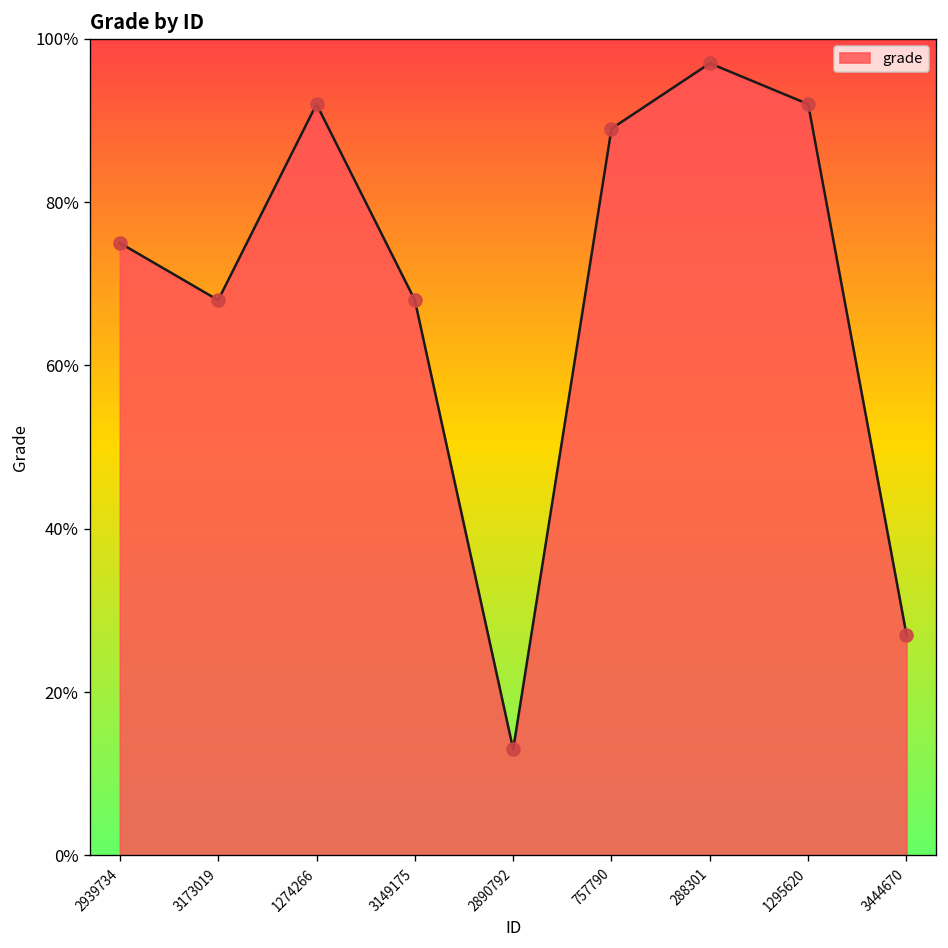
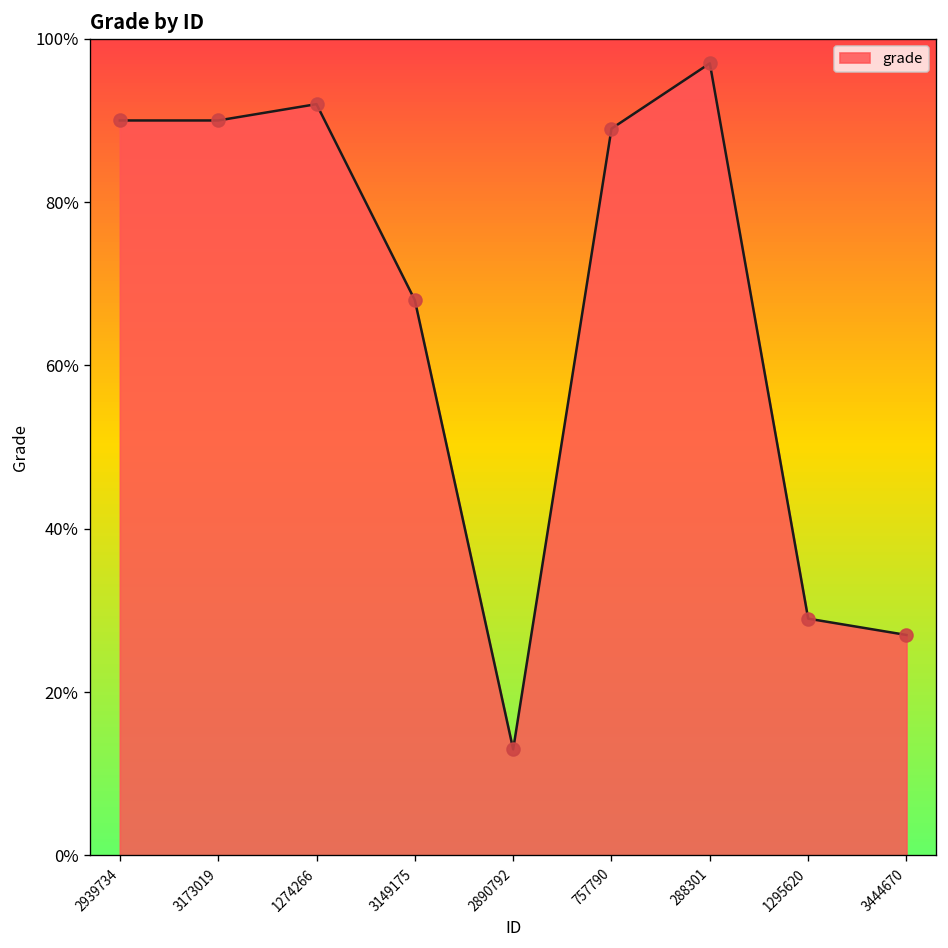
2939734: 75% -> 90%
3173019: 68% -> 90%
1295620: 92% -> 29%
